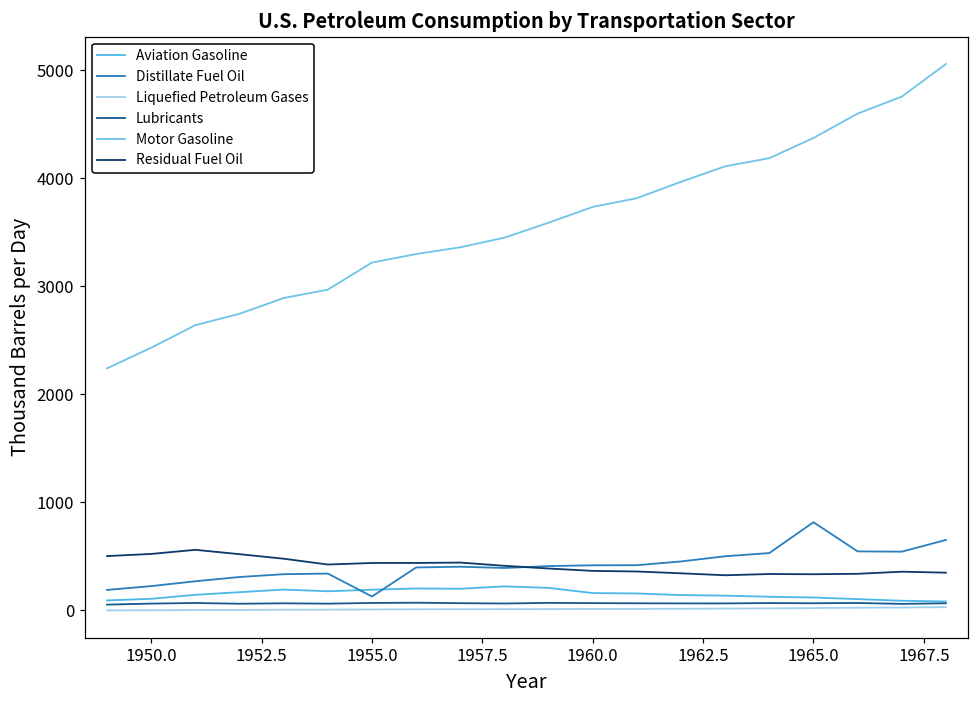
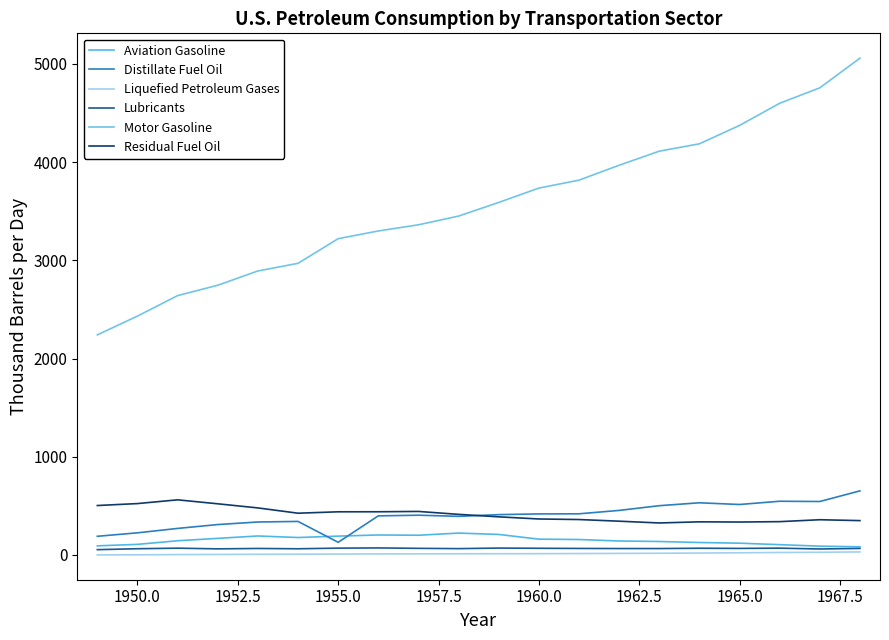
Distillate Fuel Oil, 1965.0: 800 -> 500
